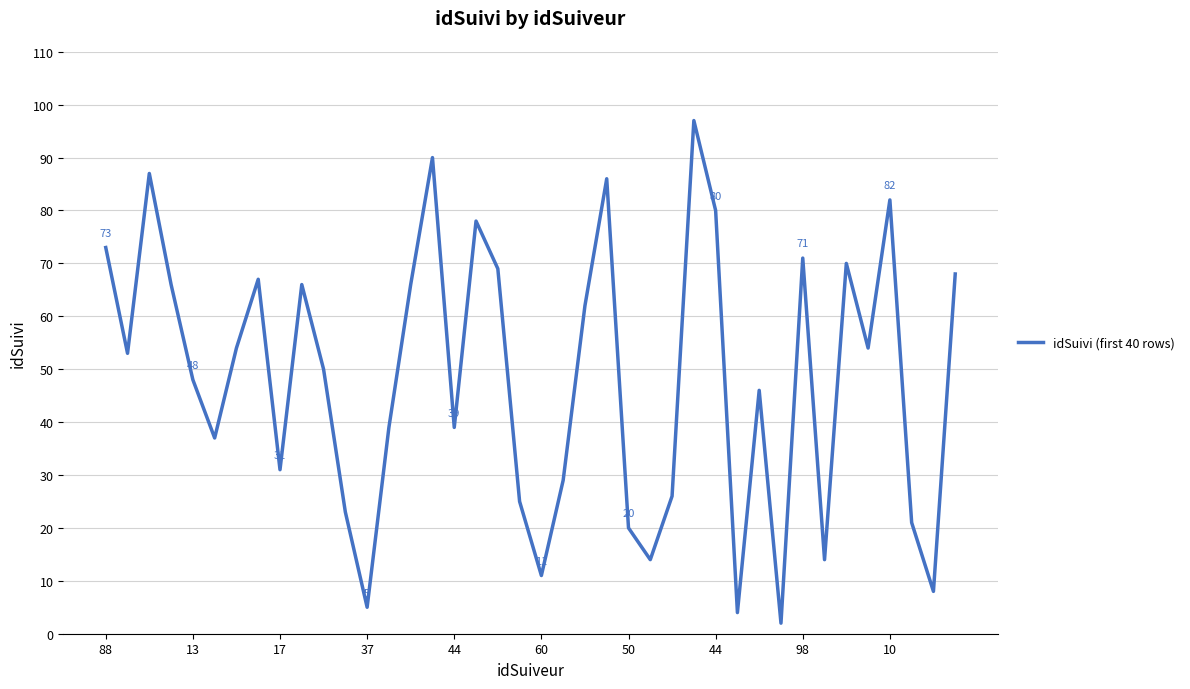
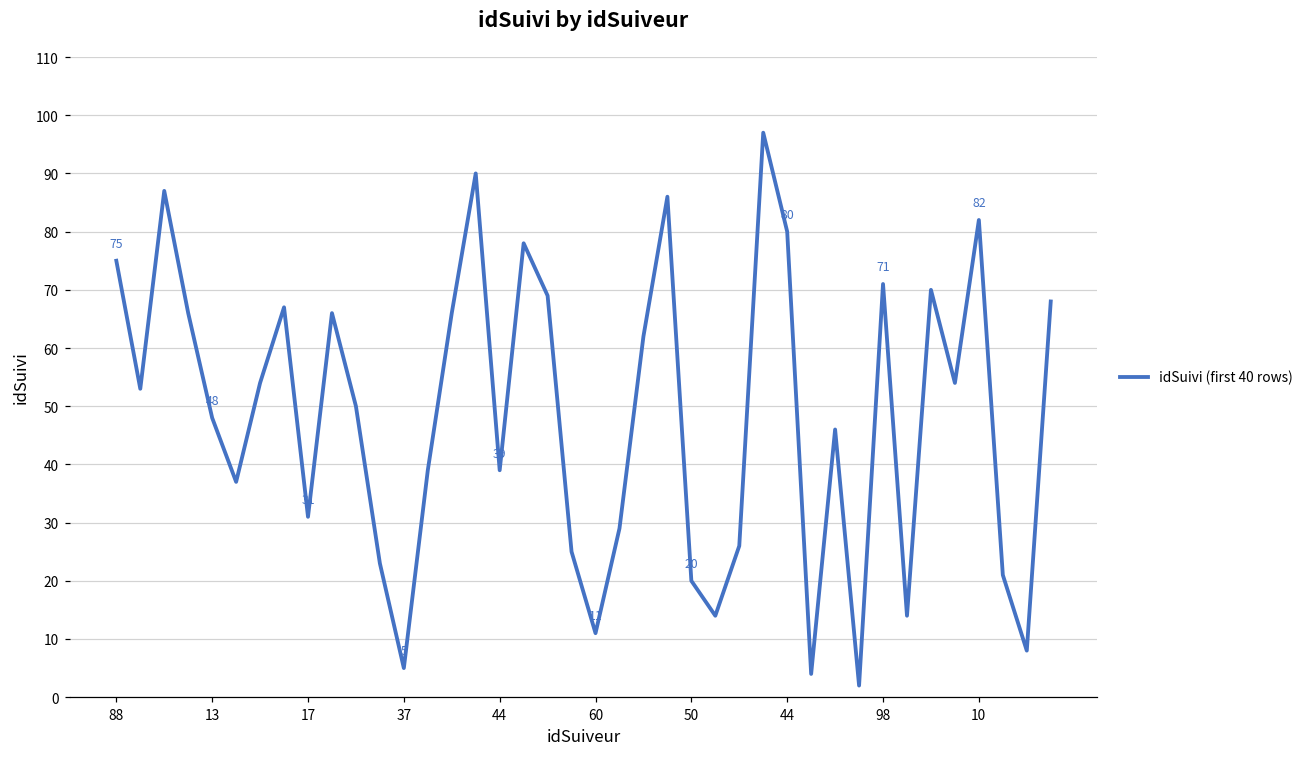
88: 73 -> 75
